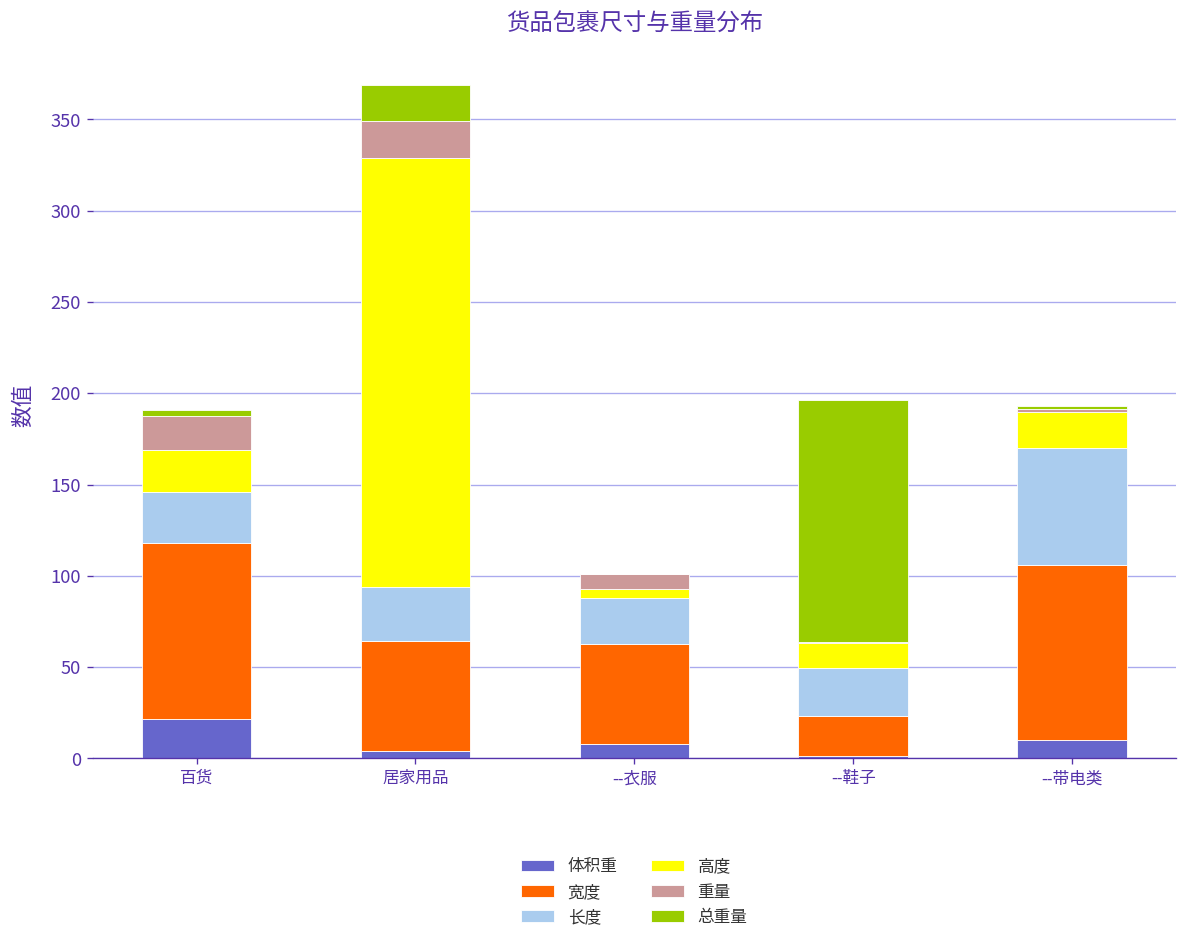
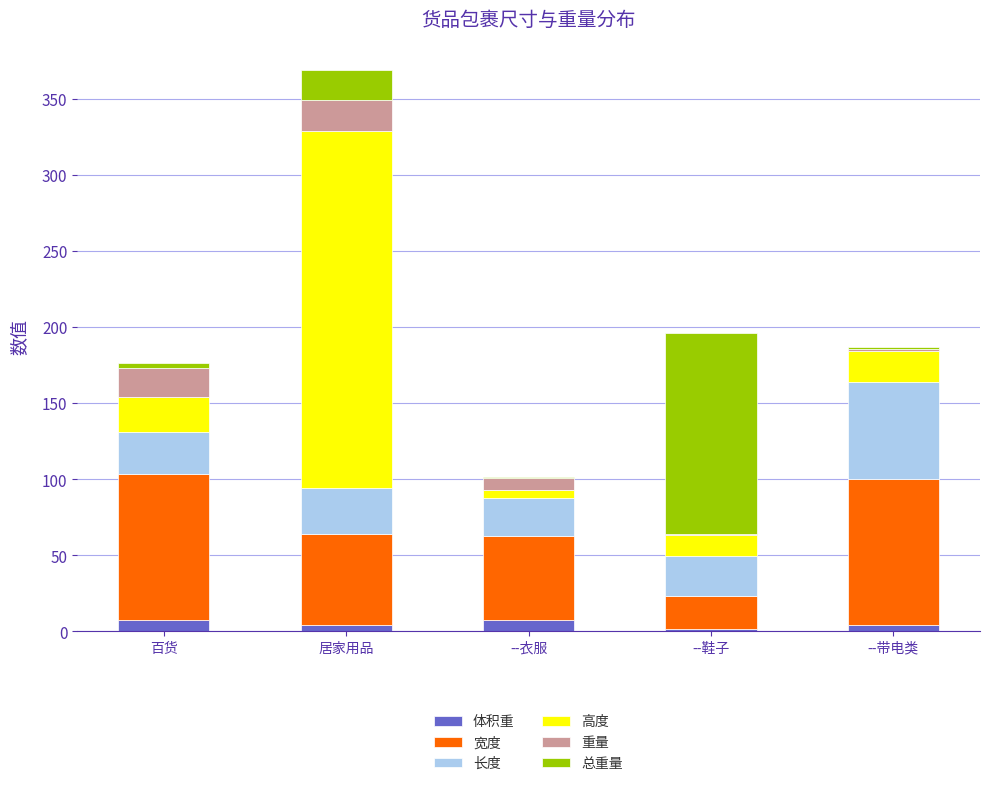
体积重, 百货: 22 -> 7
体积重, --带电类: 10 -> 4
